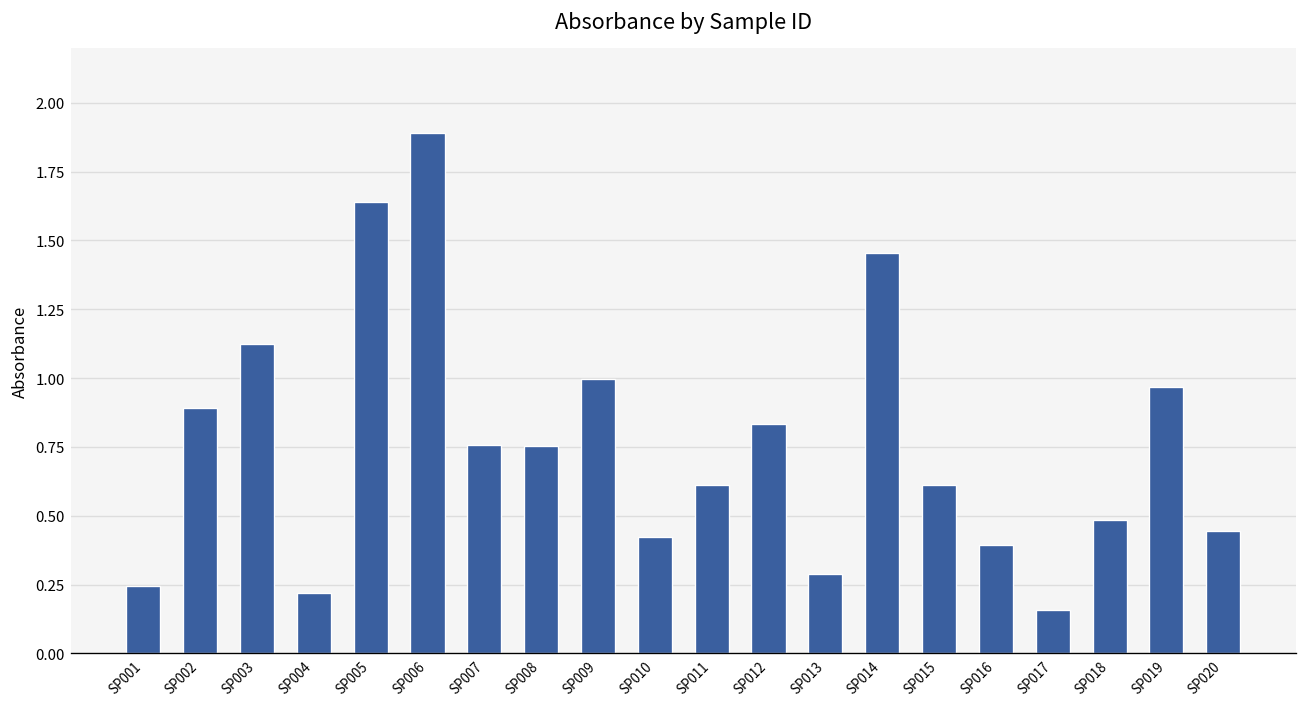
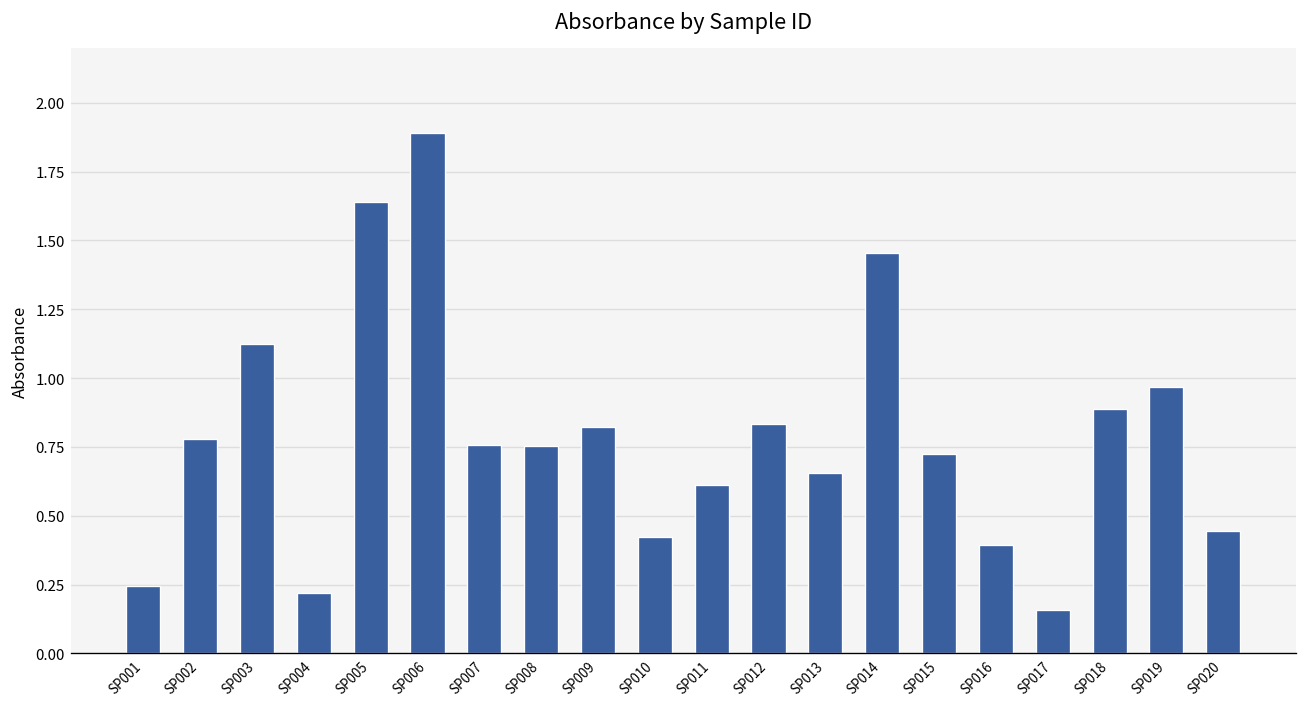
SP002: 0.89 -> 0.78
SP009: 1.00 -> 0.82
SP013: 0.29 -> 0.66
SP015: 0.61 -> 0.72
SP018: 0.48 -> 0.89
